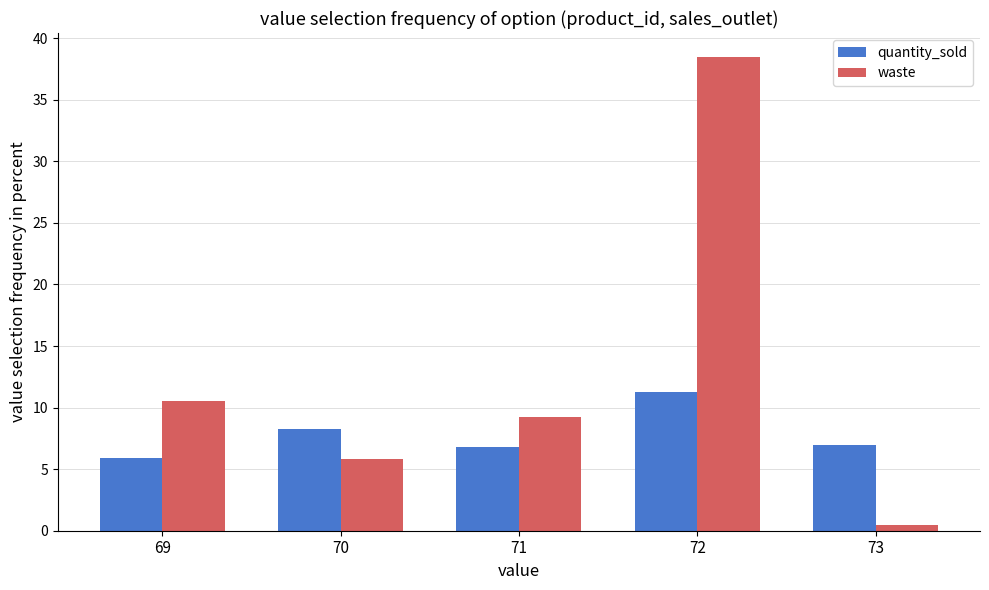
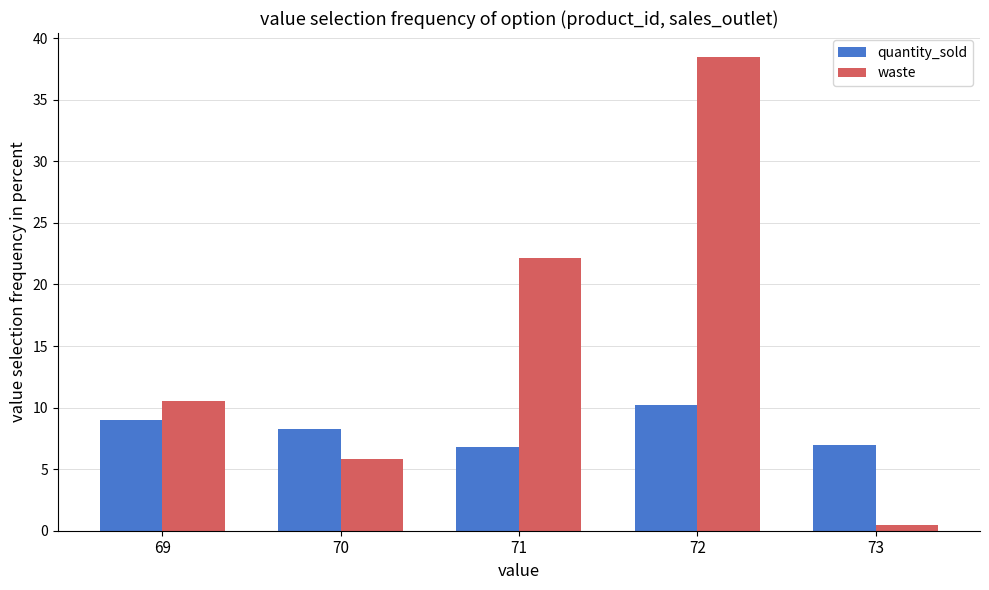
quantity_sold, 69: 5.9 -> 9.0
waste, 71: 9.3 -> 22.2
quantity_sold, 72: 11.3 -> 10.2
